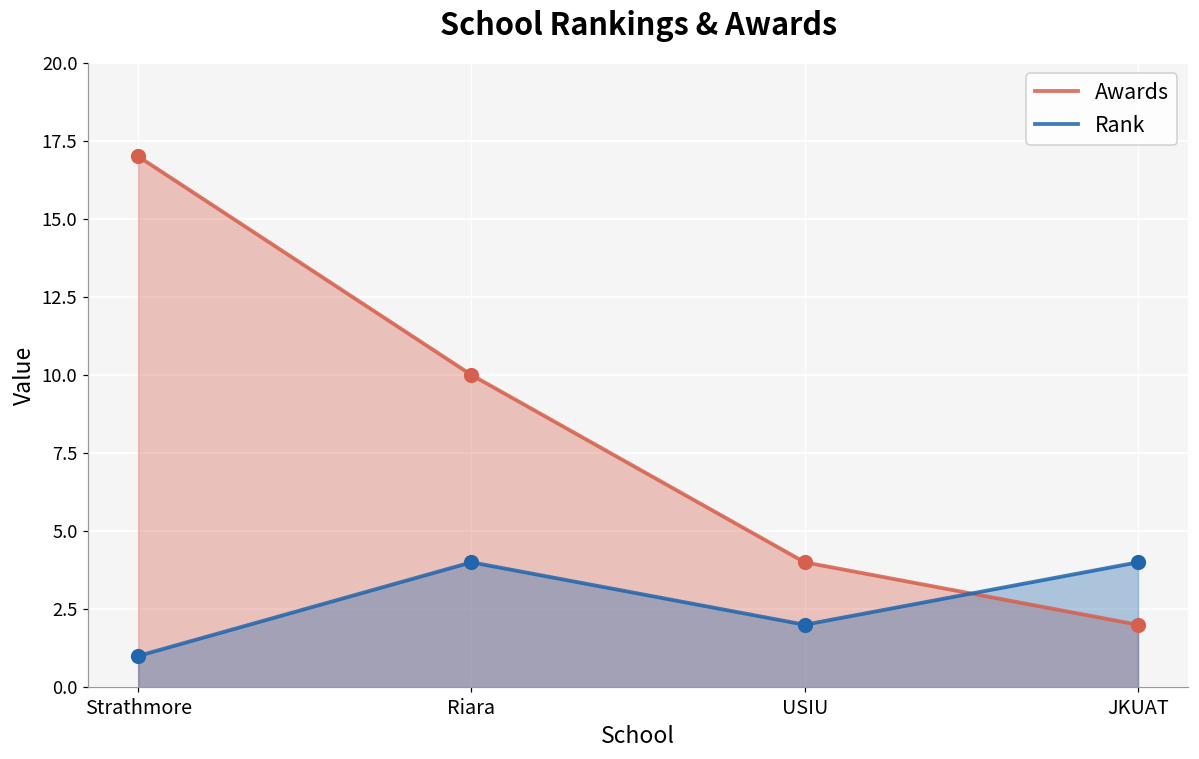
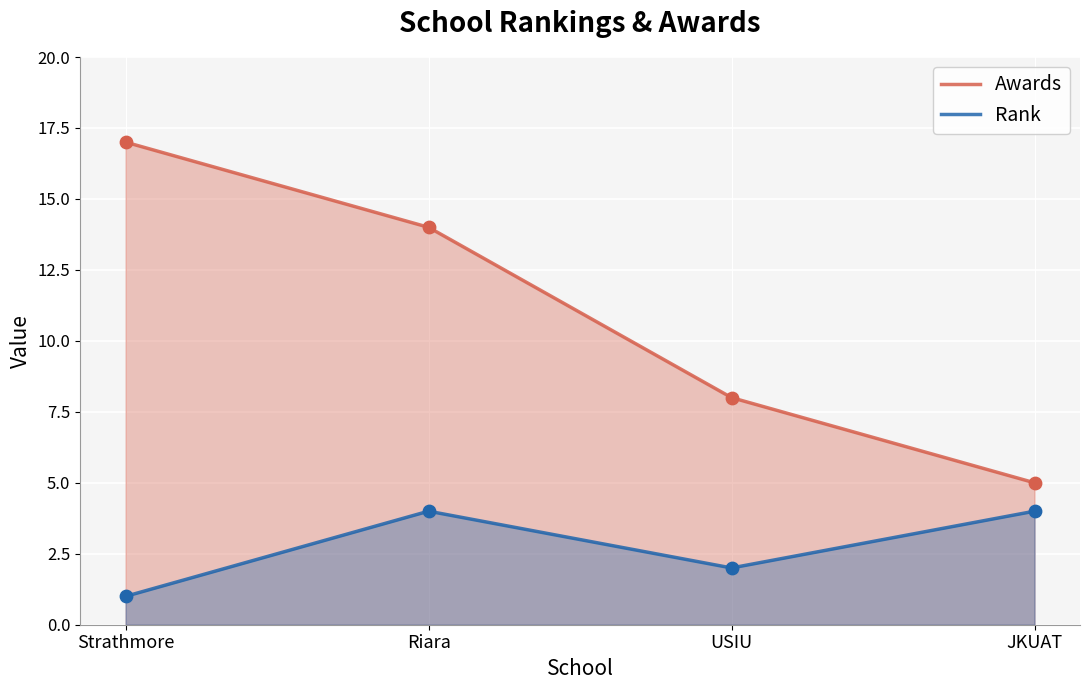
Awards, Riara: 10 -> 14
Awards, USIU: 4 -> 8
Awards, JKUAT: 2 -> 5
